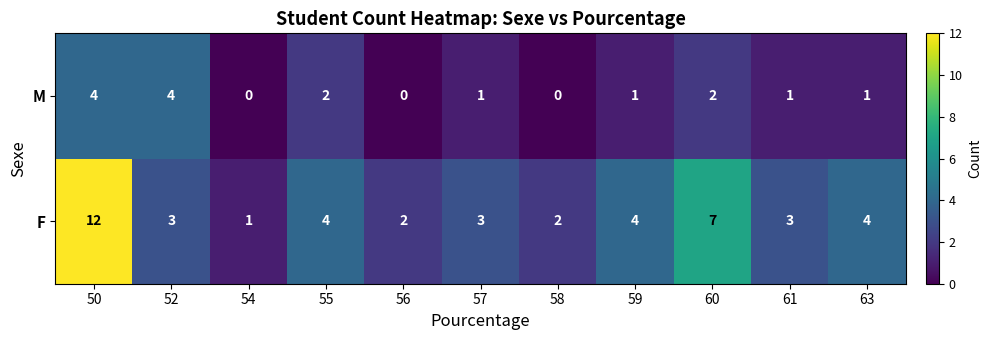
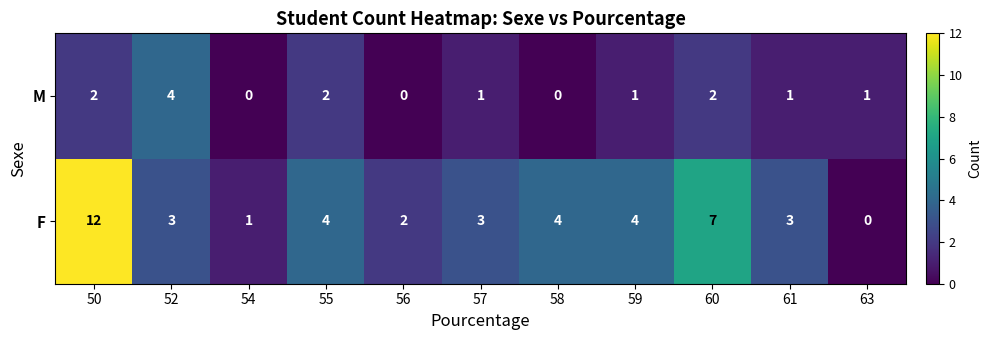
M, 50: 4 -> 2
F, 58: 2 -> 4
F, 63: 4 -> 0
